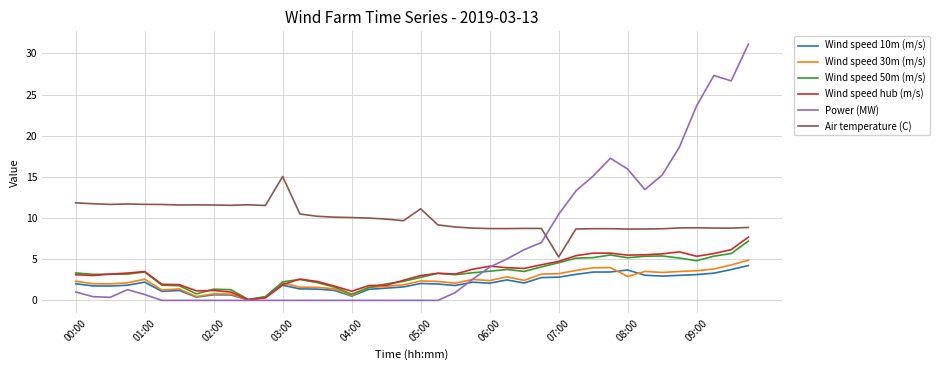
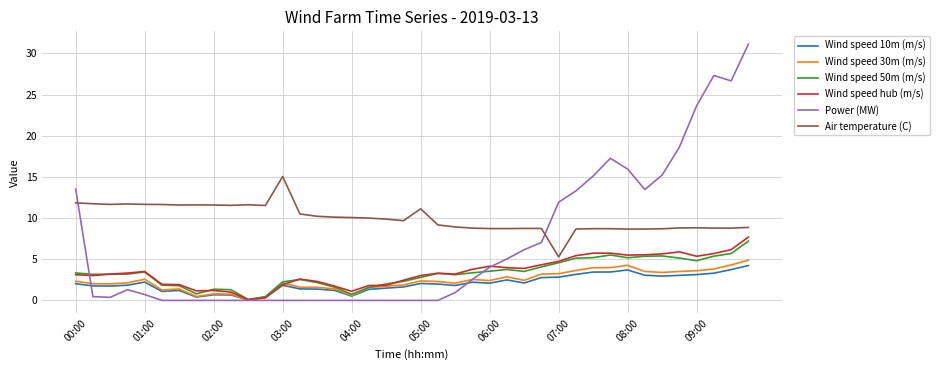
Power (MW), 00:00: 1 -> 14
Power (MW), 07:00: 10 -> 12
Wind speed 30m (m/s), 08:00: 3 -> 4
